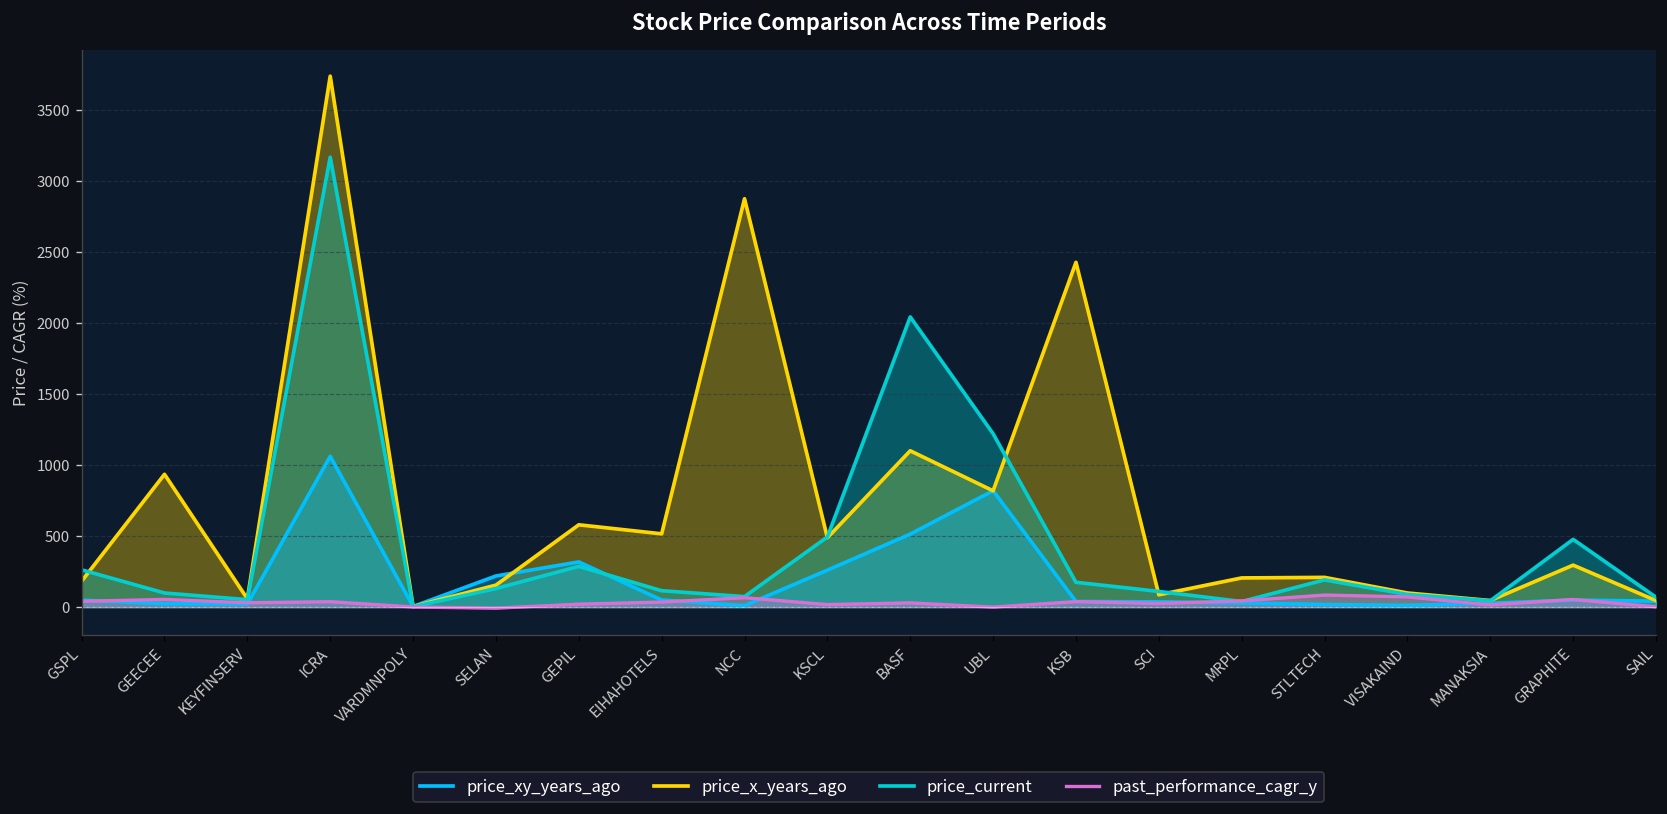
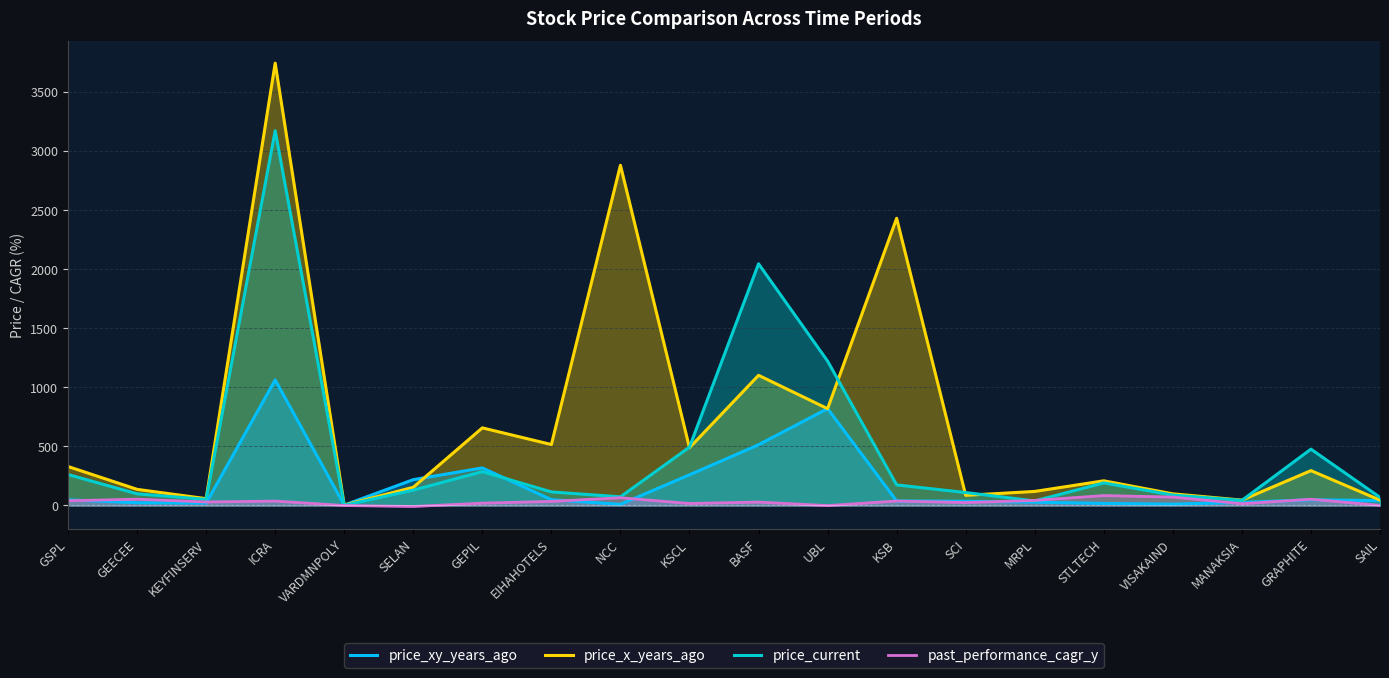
price_x_years_ago, GSPL: 180 -> 330
price_x_years_ago, GEECEE: 940 -> 140
price_x_years_ago, GEPIL: 580 -> 660
price_x_years_ago, MRPL: 200 -> 120
